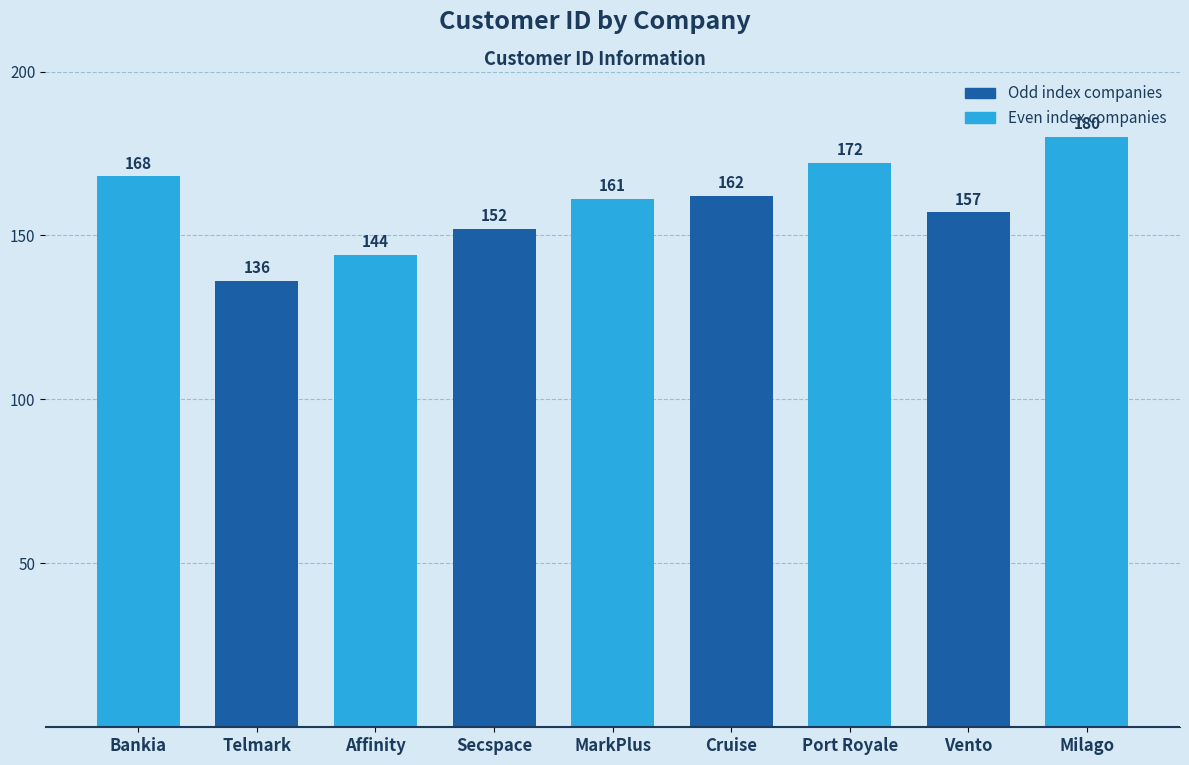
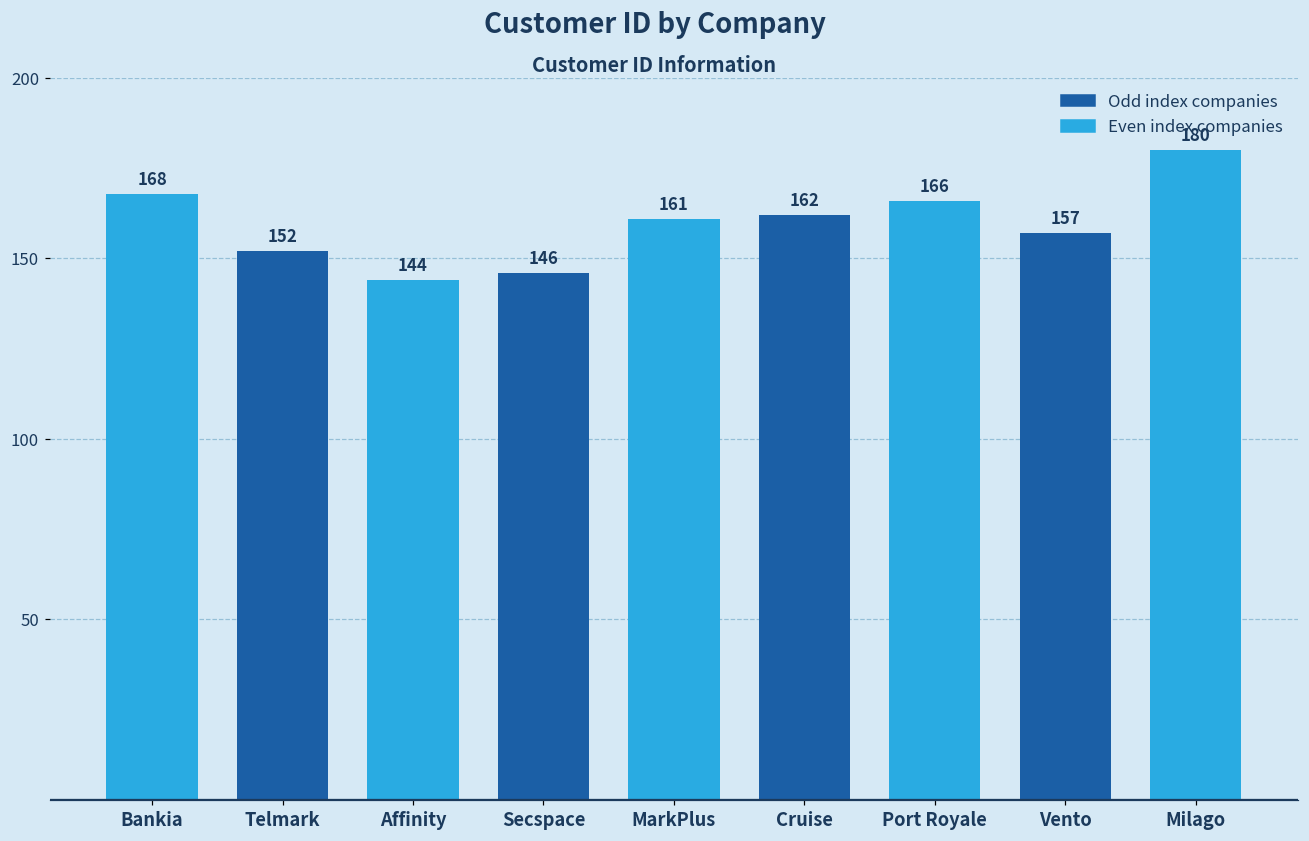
Telmark: 136 -> 152
Secspace: 152 -> 146
Port Royale: 172 -> 166
